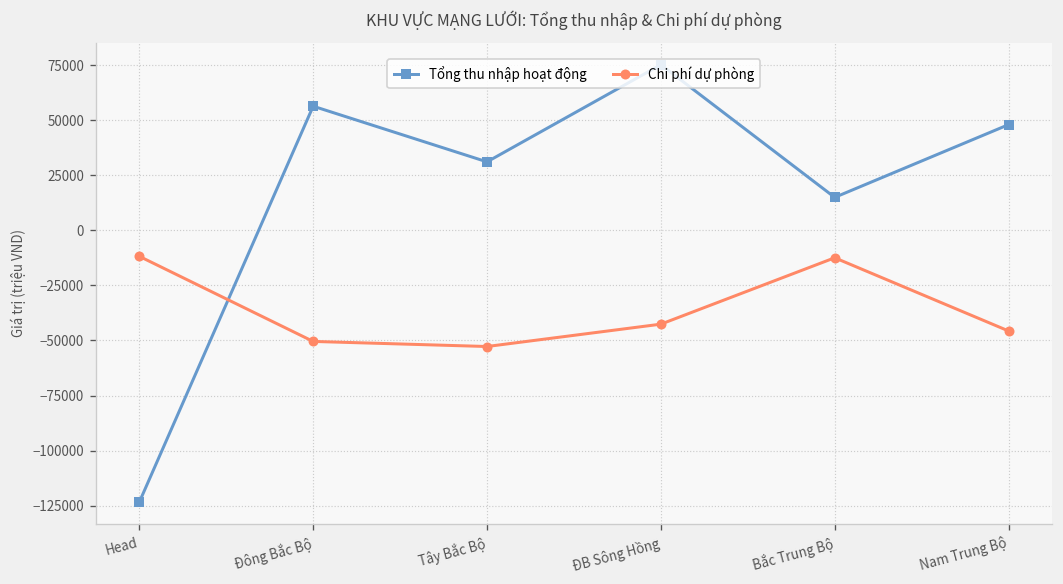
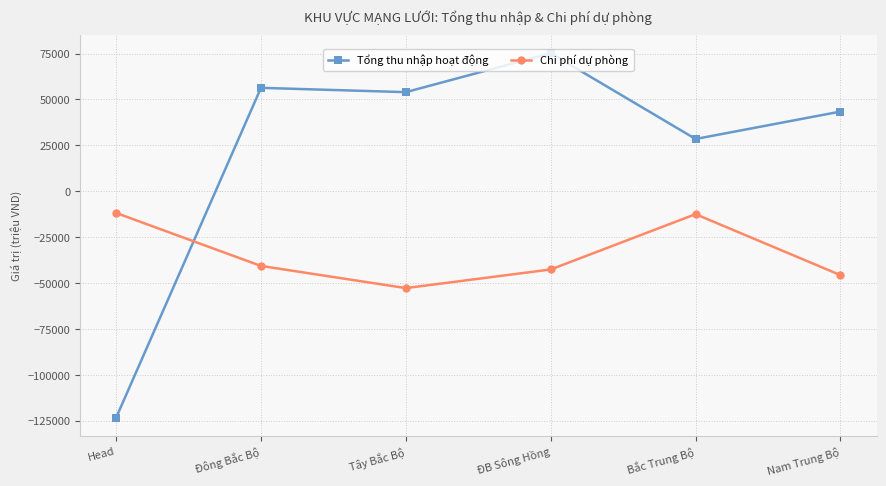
Chi phí dự phòng, Đông Bắc Bộ: -50000 -> -41000
Tổng thu nhập hoạt động, Tây Bắc Bộ: 31000 -> 54000
Tổng thu nhập hoạt động, Bắc Trung Bộ: 15000 -> 28000
Tổng thu nhập hoạt động, Nam Trung Bộ: 48000 -> 43000
